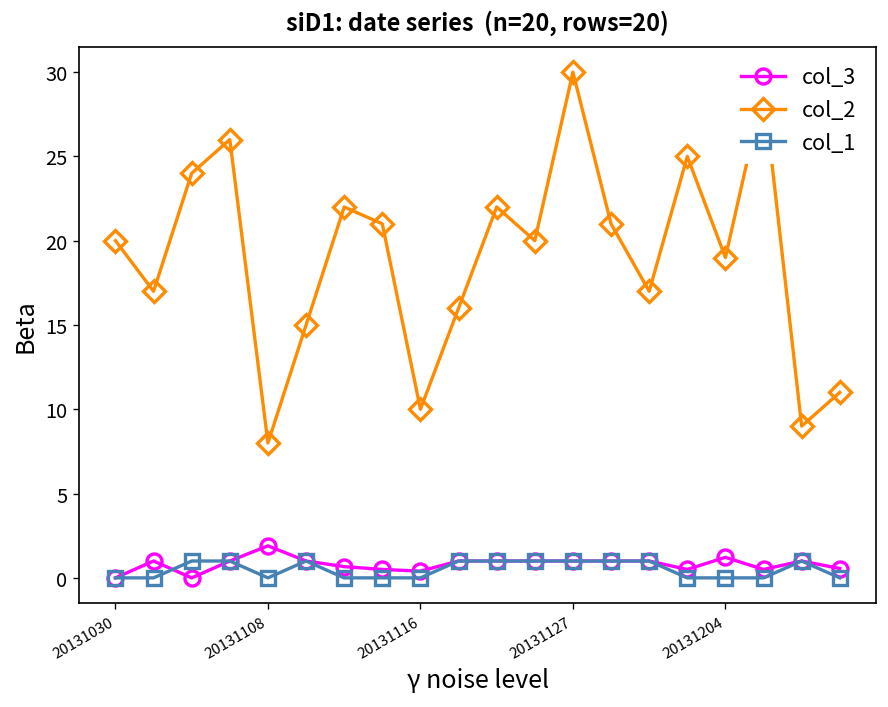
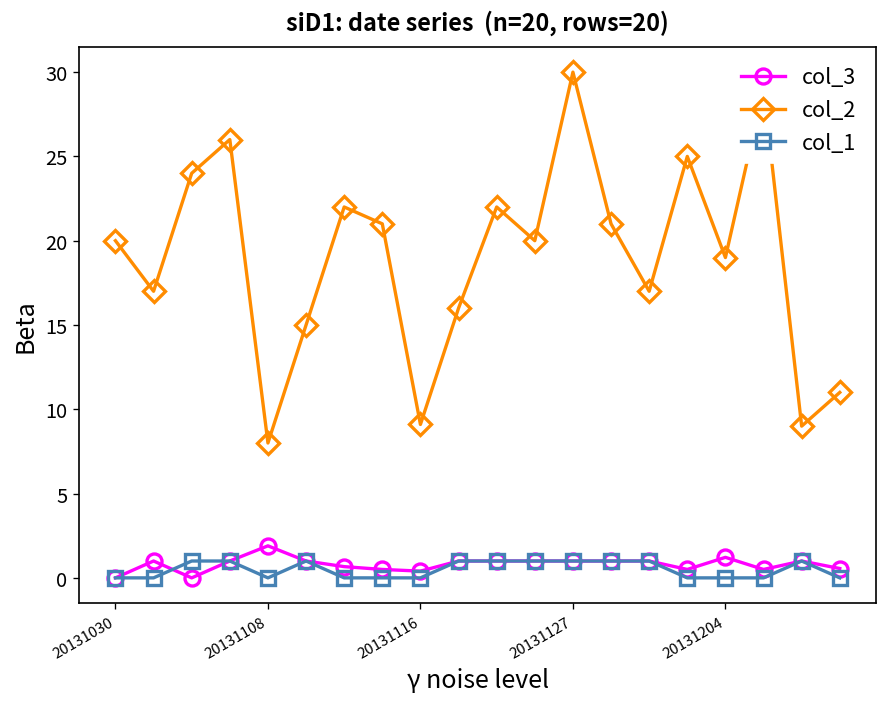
col_2, 20131116: 10.0 -> 9.1
